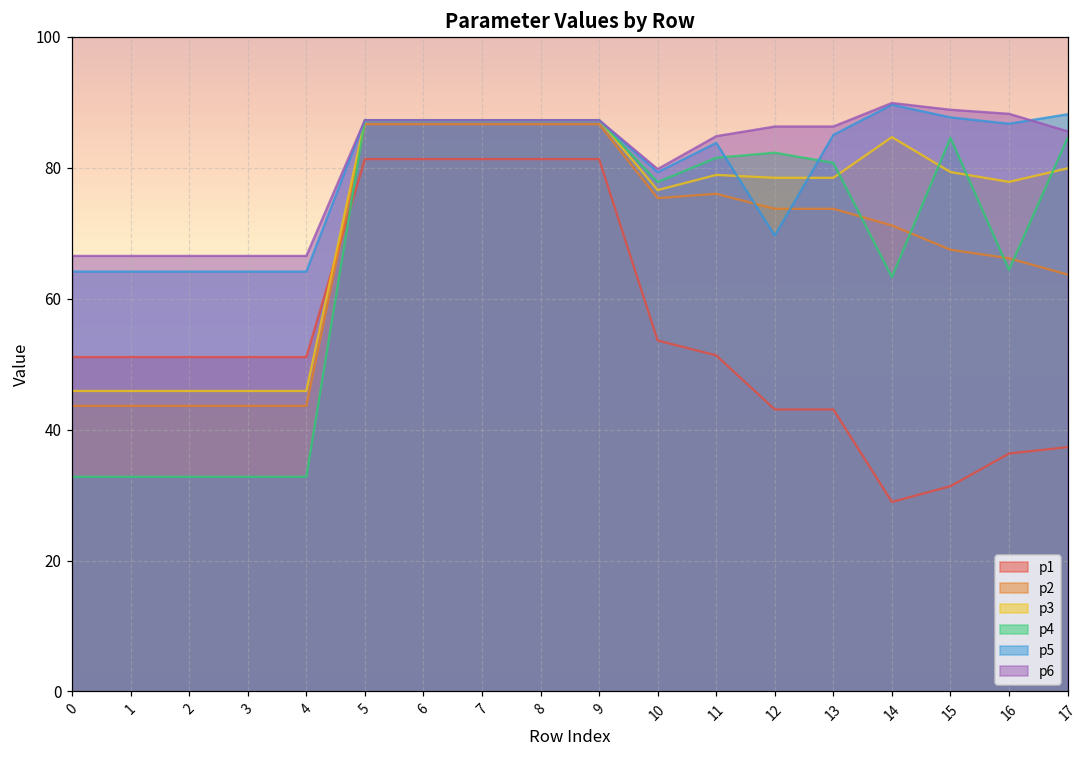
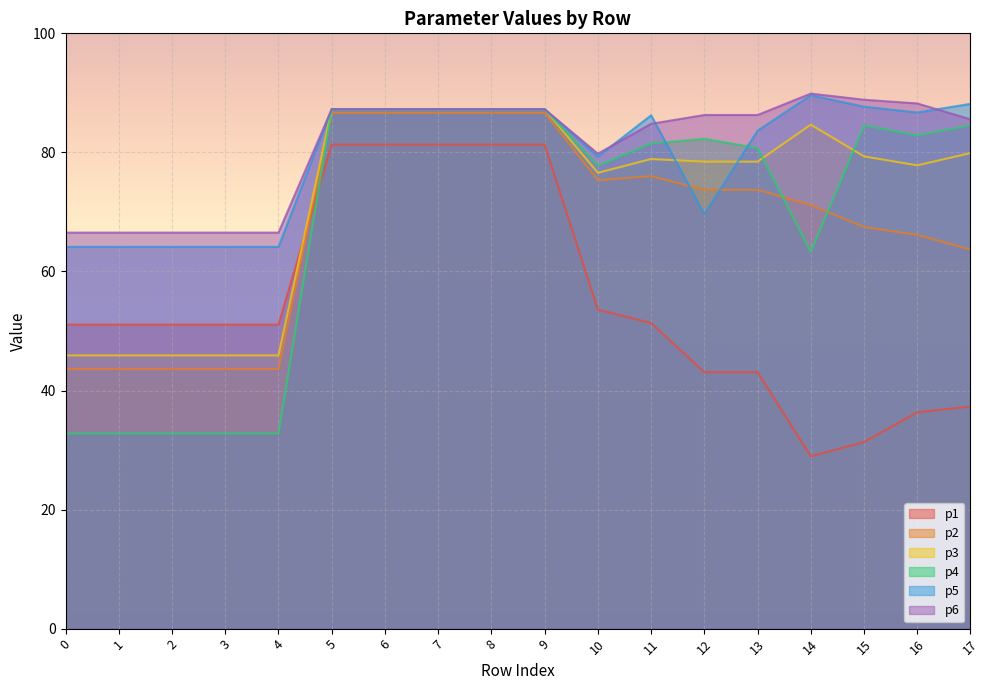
p5, 11: 84 -> 86
p5, 13: 85 -> 84
p4, 16: 64 -> 83
